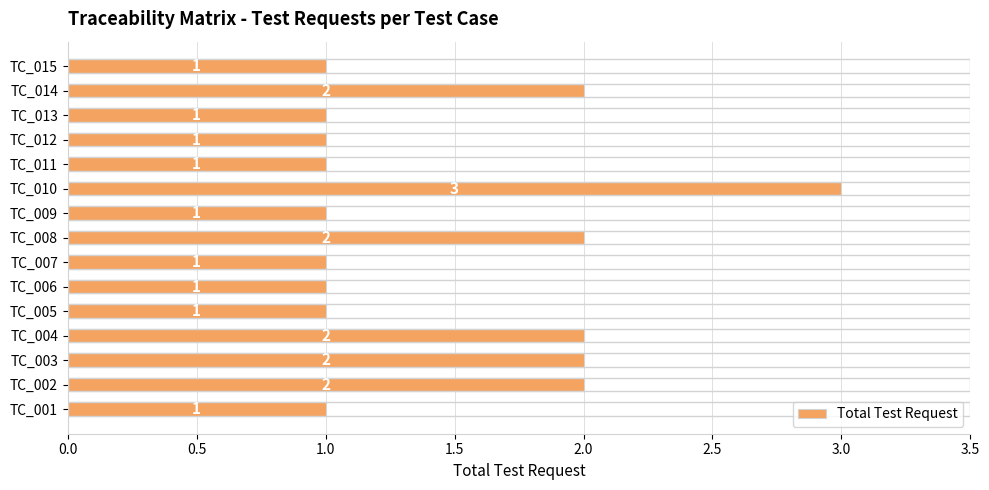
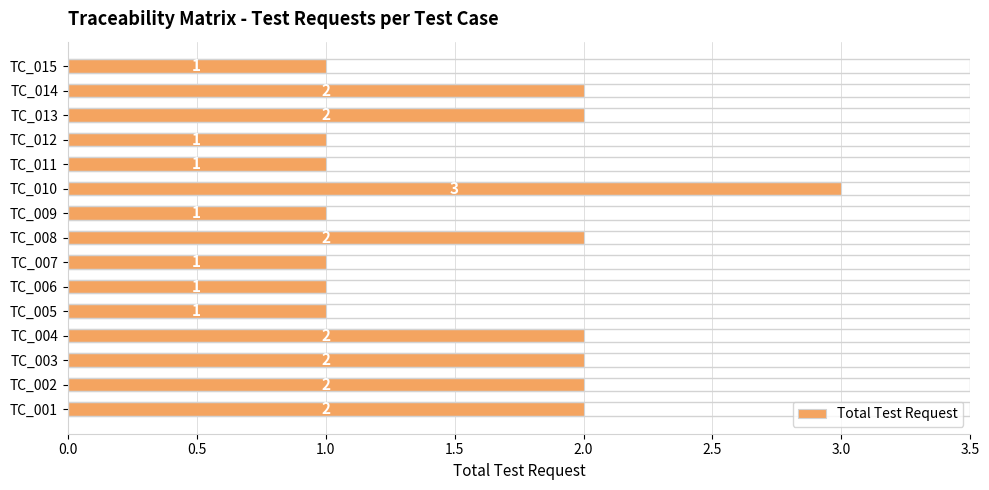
TC_013: 1 -> 2
TC_001: 1 -> 2
